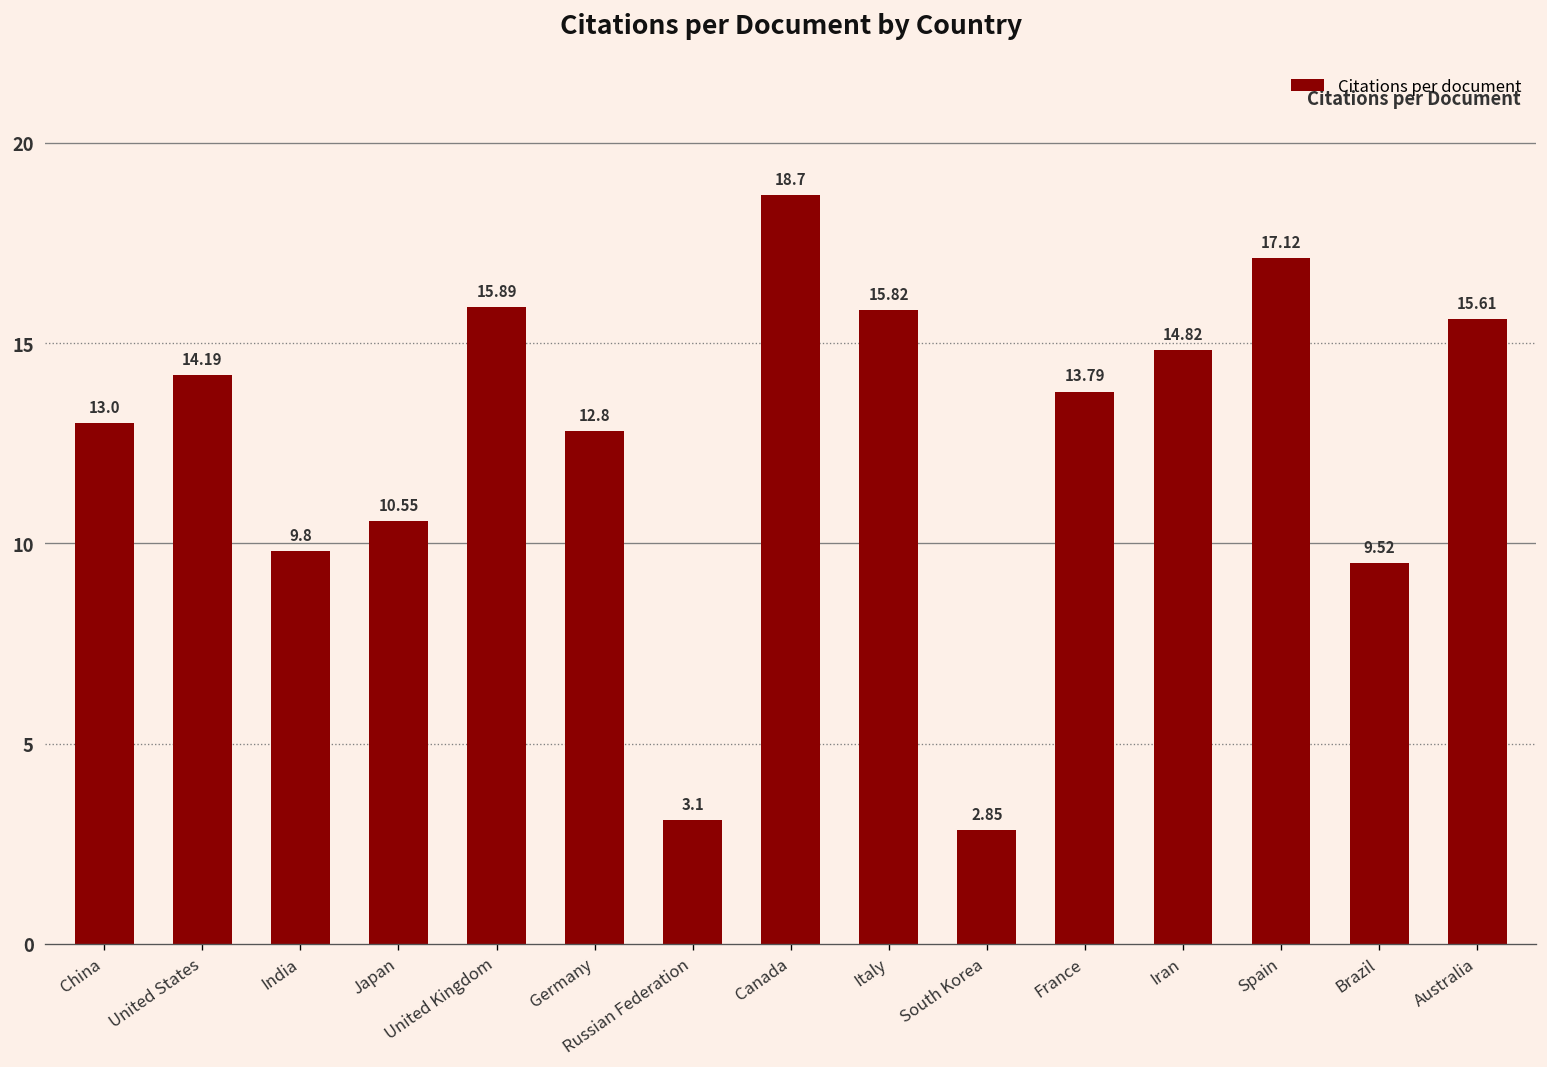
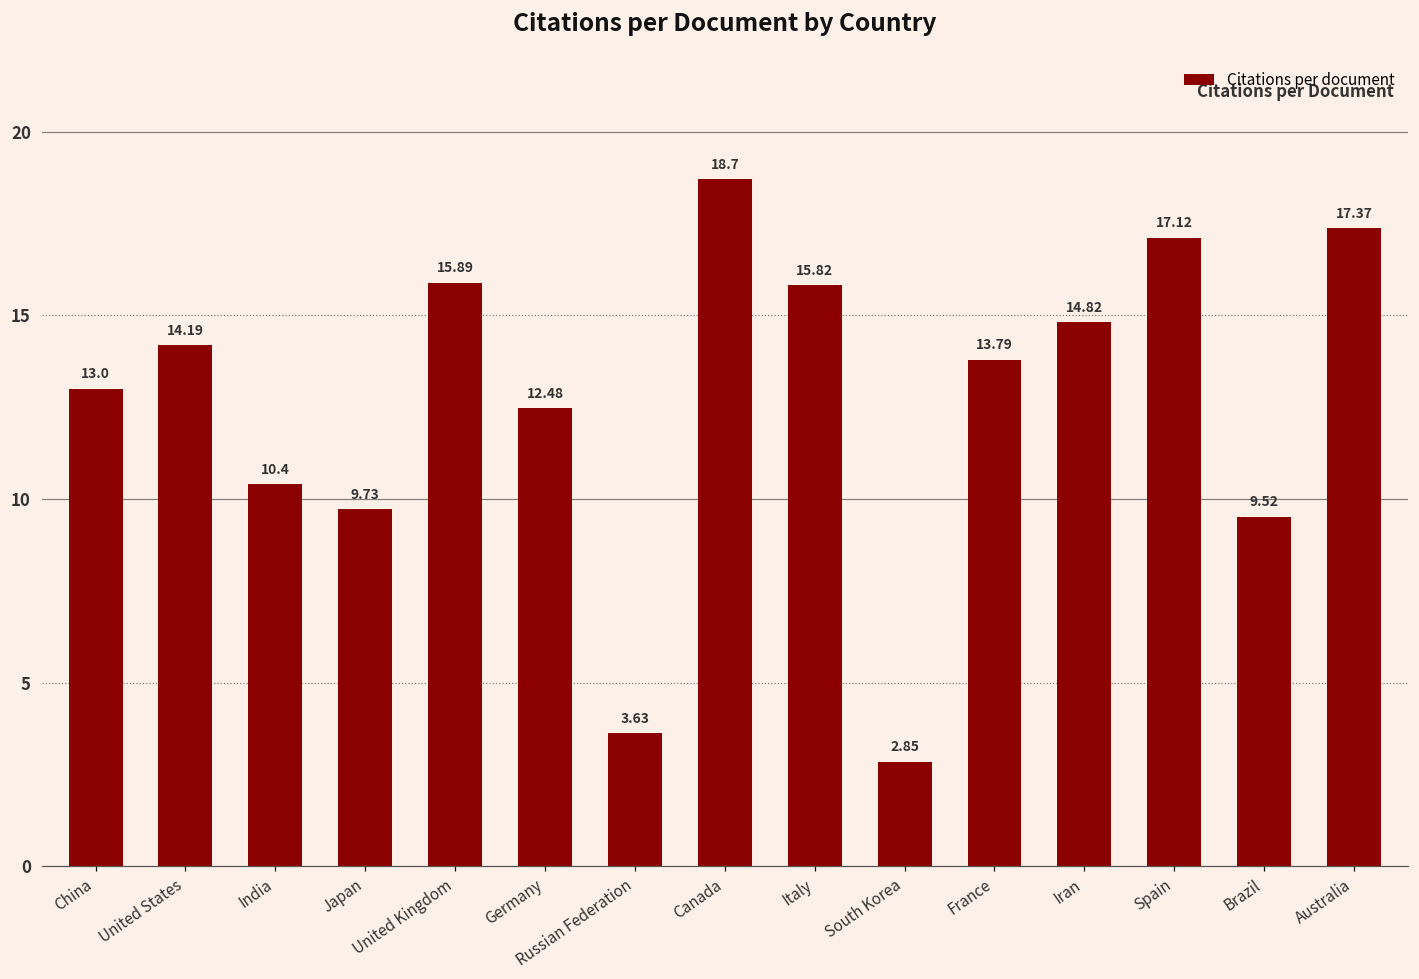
India: 9.8 -> 10.4
Japan: 10.55 -> 9.73
Germany: 12.8 -> 12.48
Russian Federation: 3.1 -> 3.63
Australia: 15.61 -> 17.37
